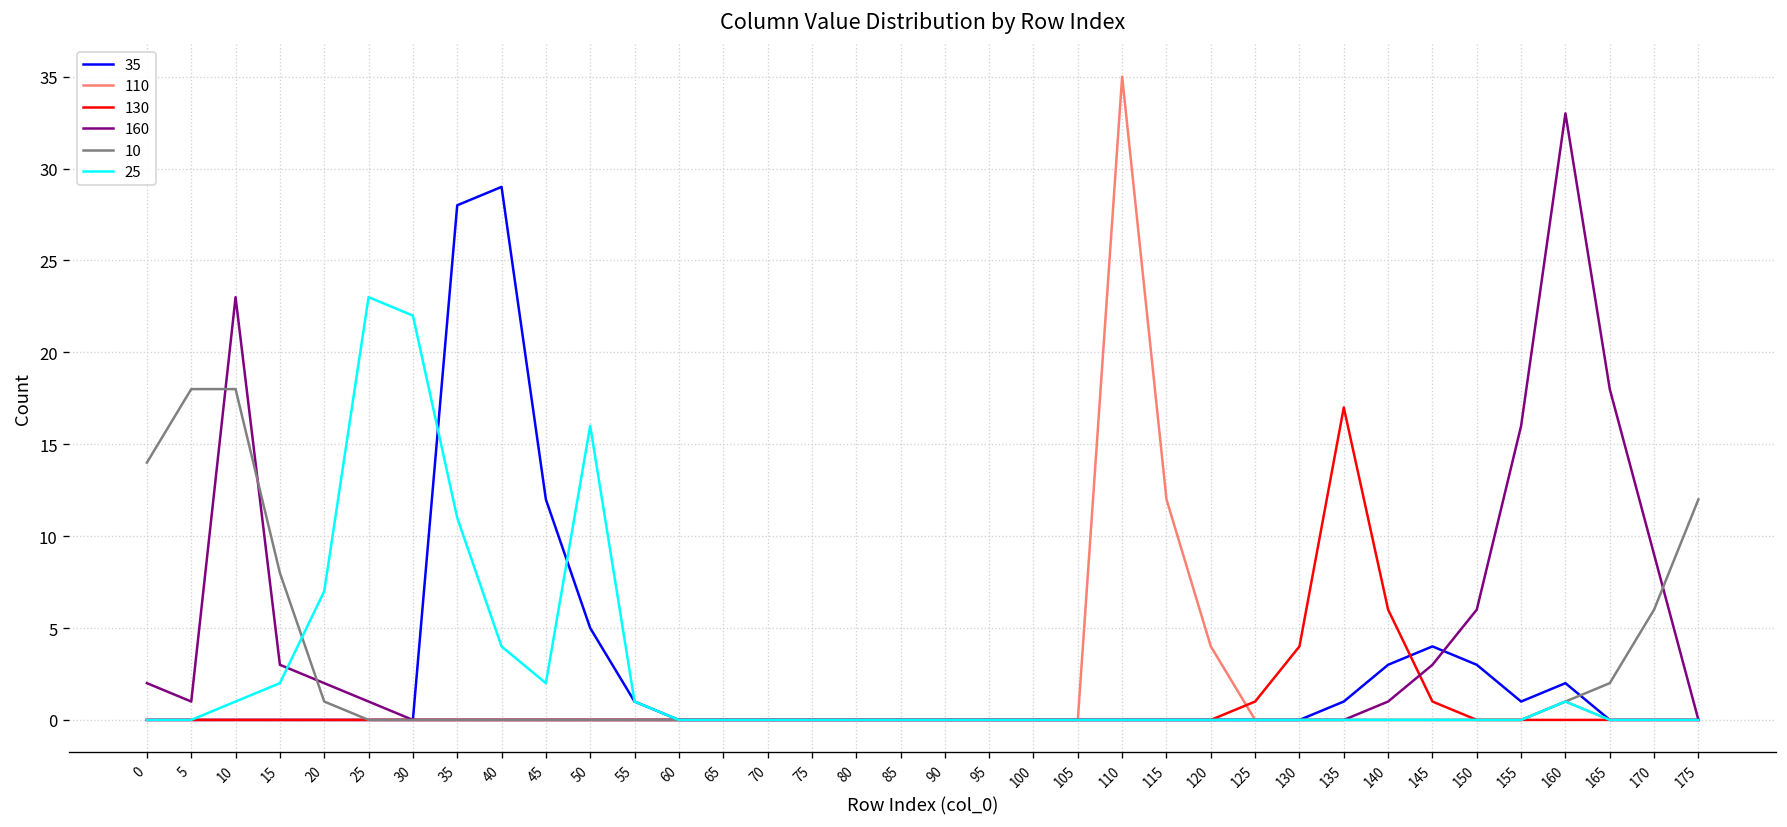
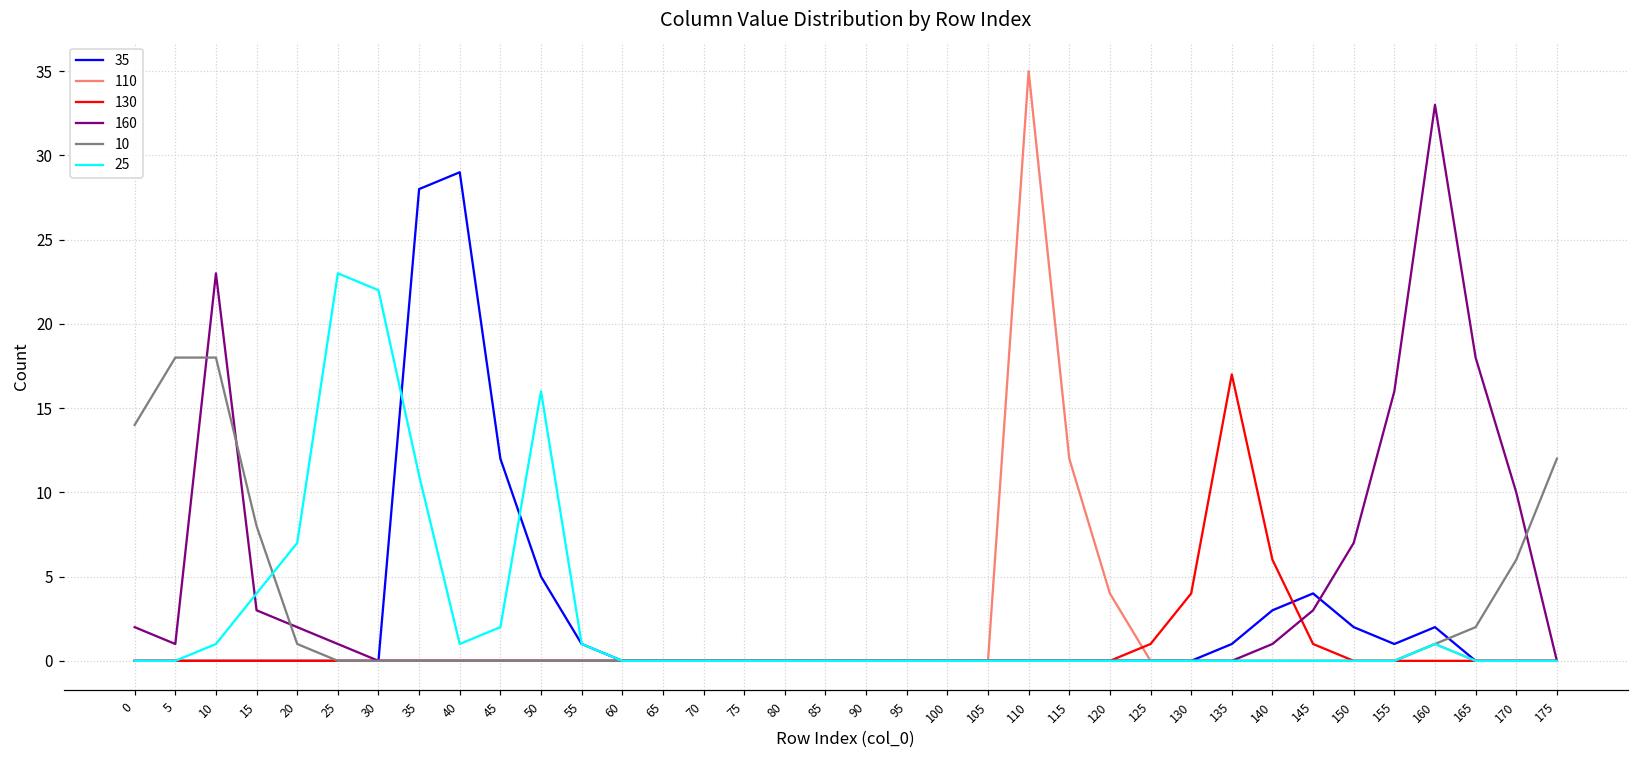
25, 15: 2 -> 4
25, 40: 4 -> 1
35, 150: 3 -> 2
160, 150: 6 -> 7
160, 170: 9 -> 10
